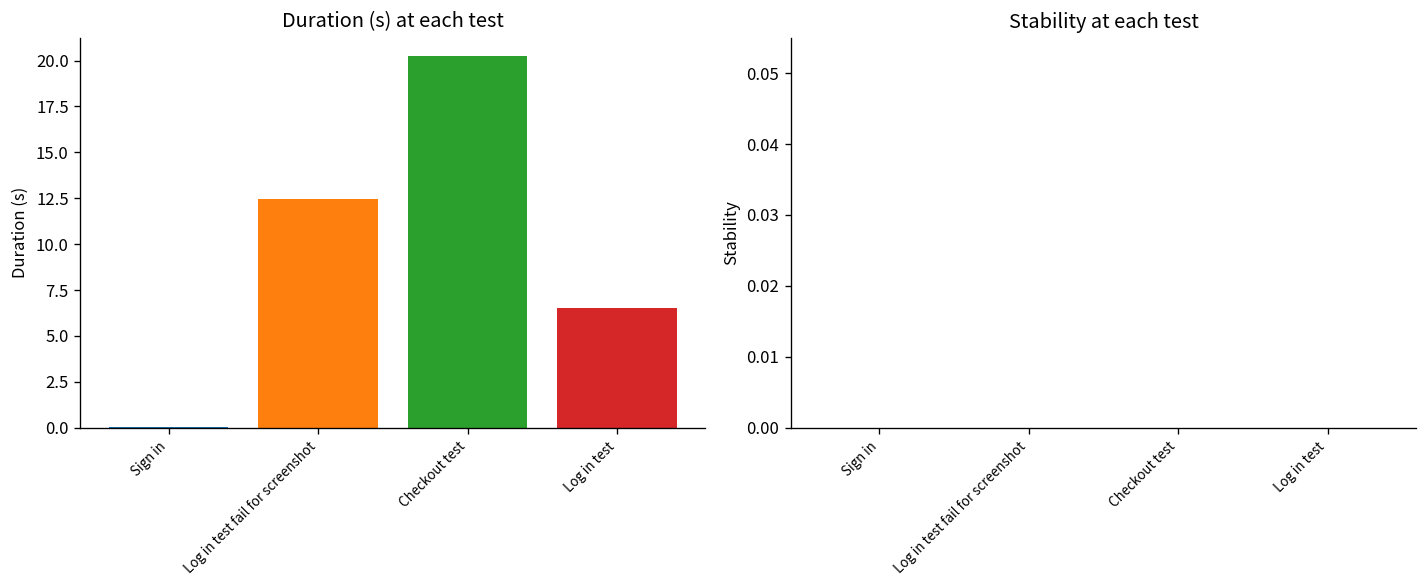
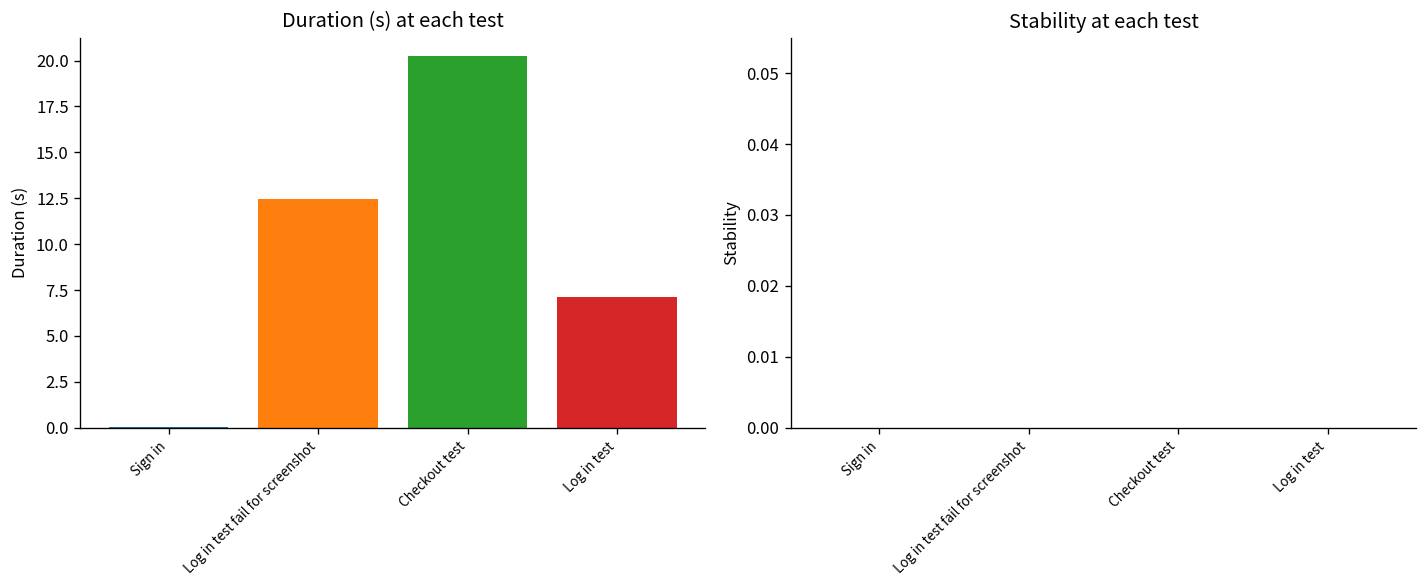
Duration (s) at each test, Log in test: 6.5 -> 7.1
